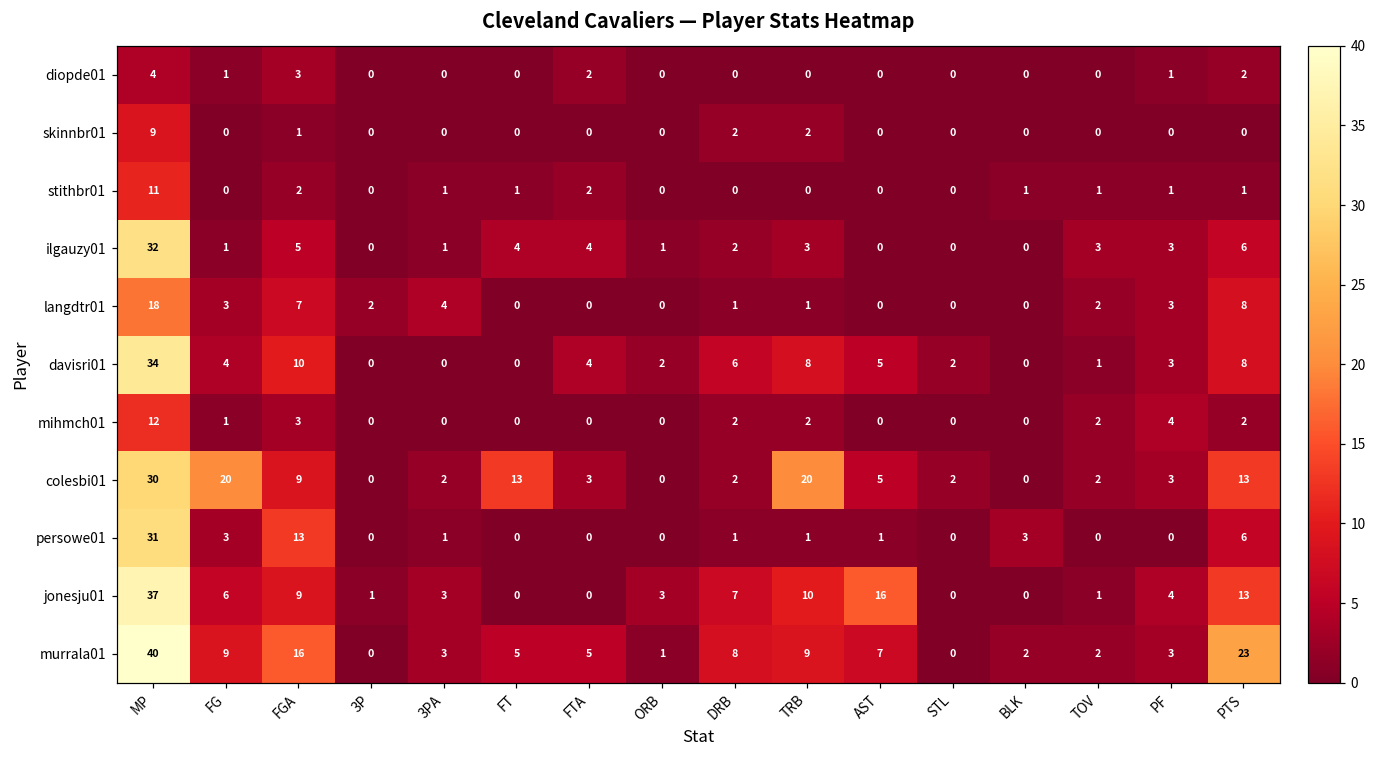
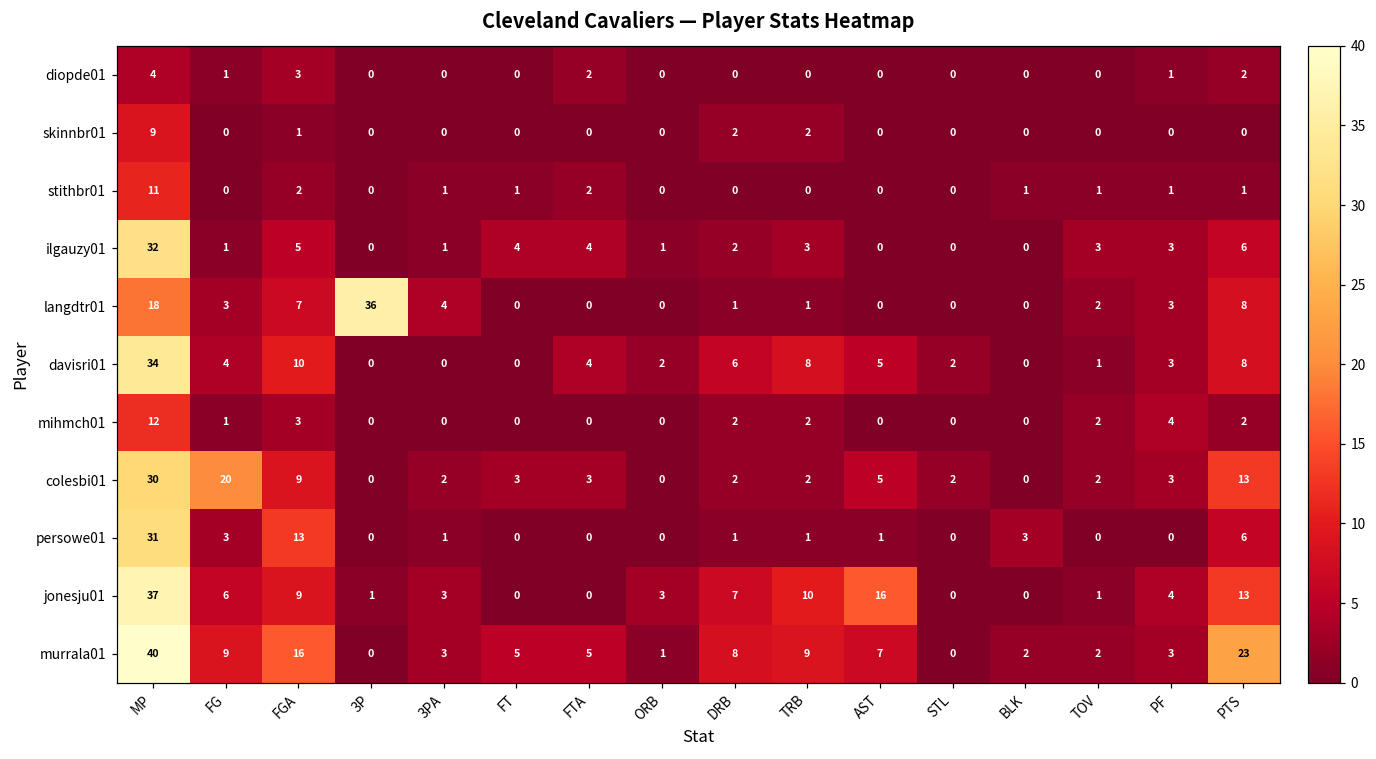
langdtr01, 3P: 2 -> 36
colesbi01, FT: 13 -> 3
colesbi01, TRB: 20 -> 2
